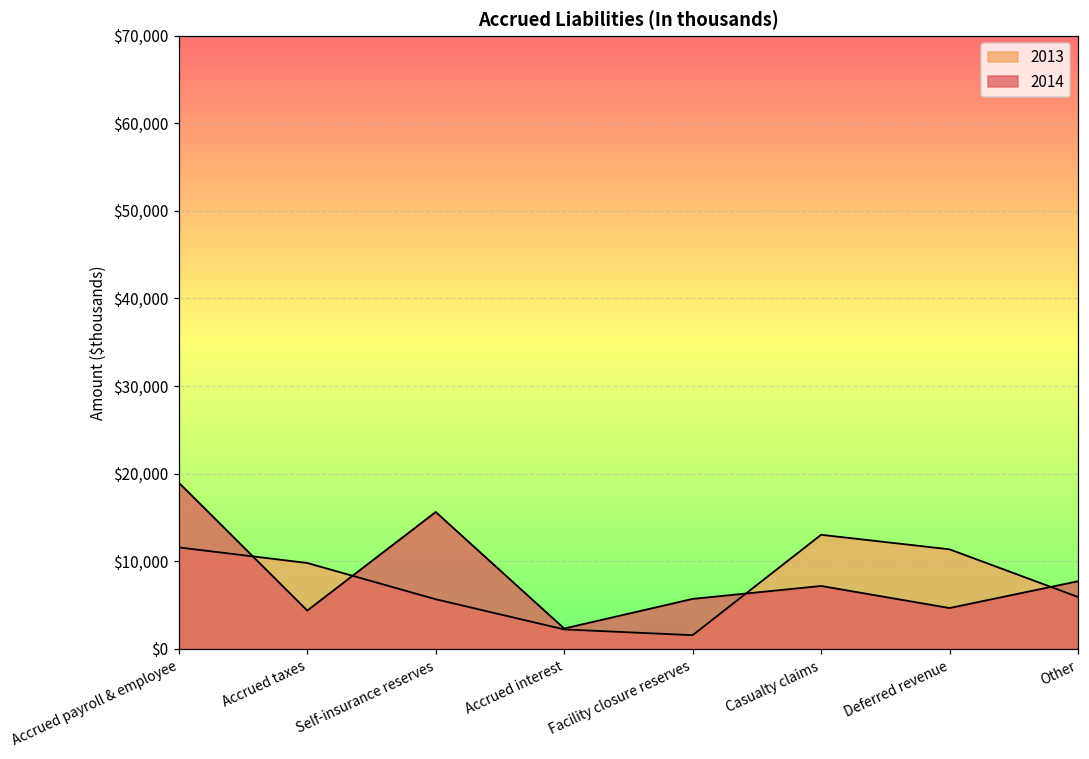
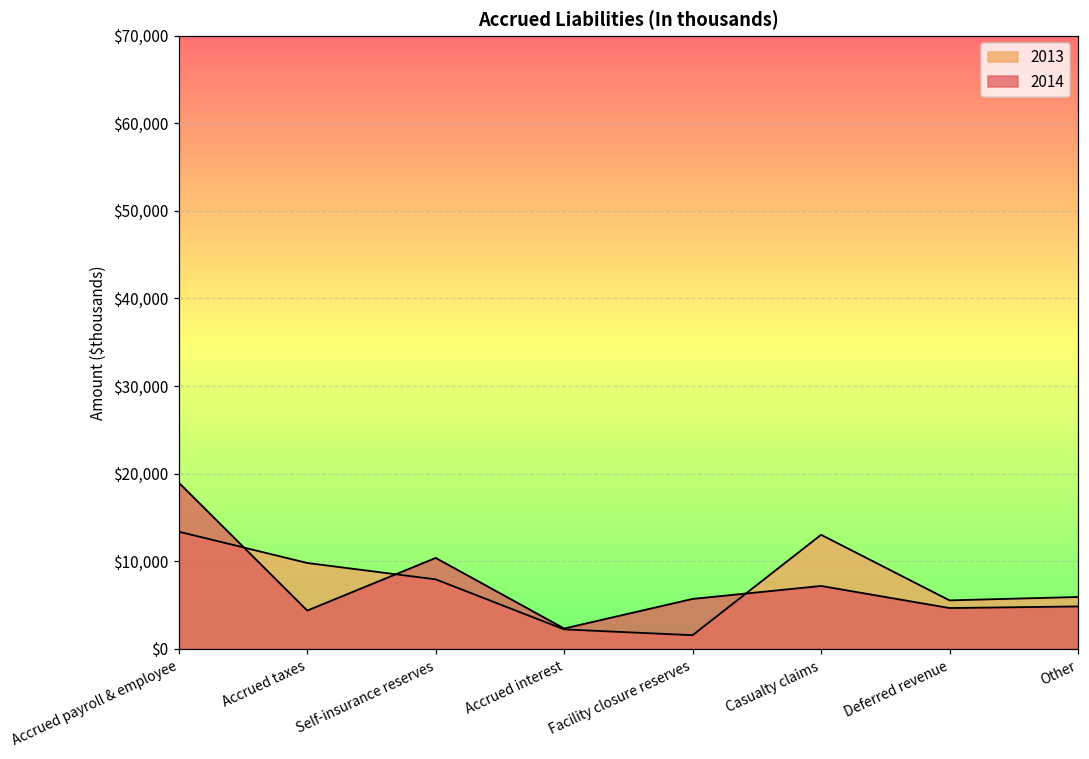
2013, Accrued payroll & employee: $12,000 -> $13,000
2013, Self-insurance reserves: $6,000 -> $8,000
2014, Self-insurance reserves: $16,000 -> $10,000
2013, Deferred revenue: $11,000 -> $6,000
2014, Other: $8,000 -> $5,000
